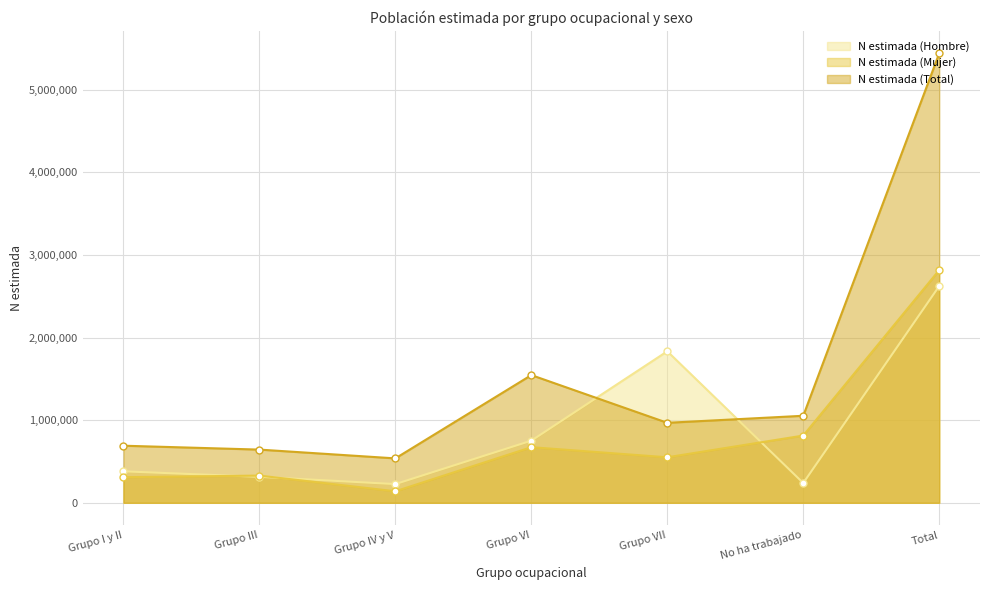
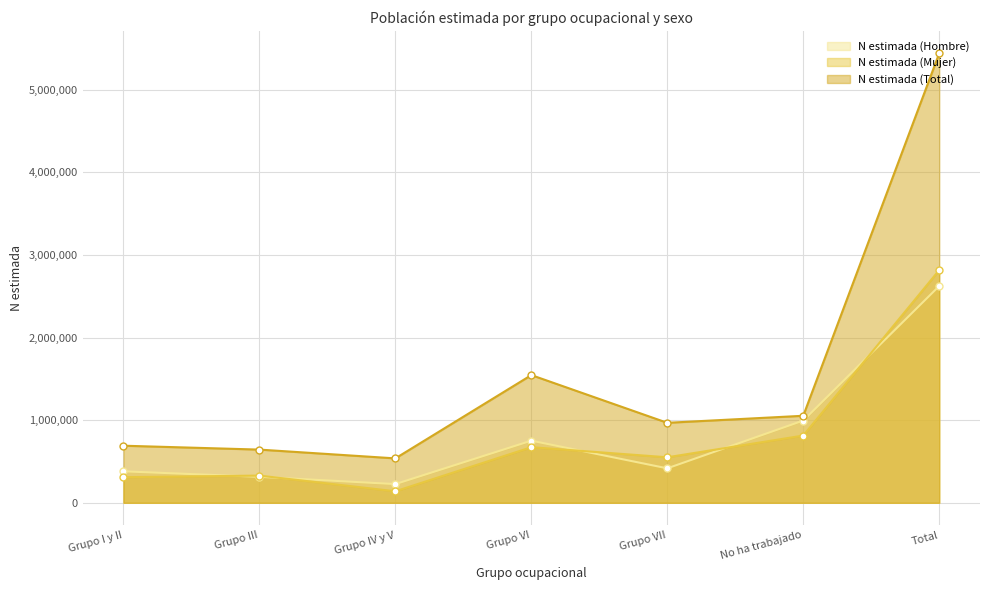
N estimada (Hombre), Grupo VII: 1,800,000 -> 400,000
N estimada (Hombre), No ha trabajado: 200,000 -> 1,000,000
